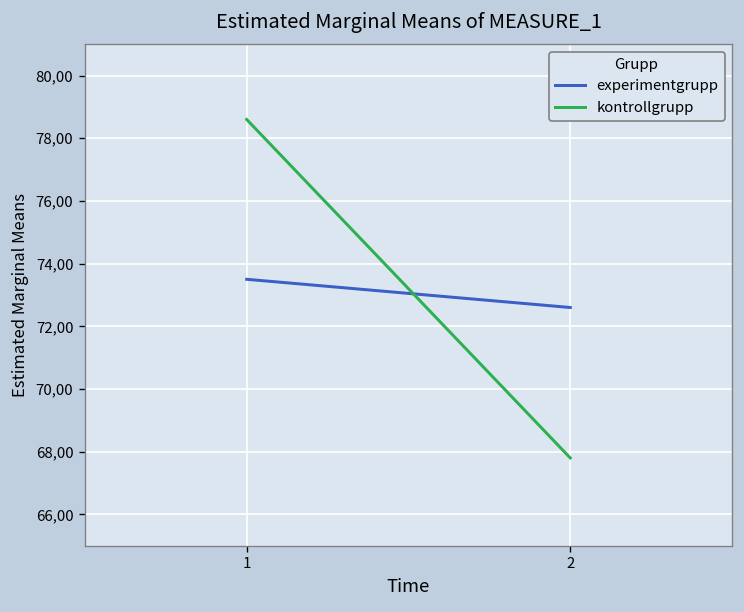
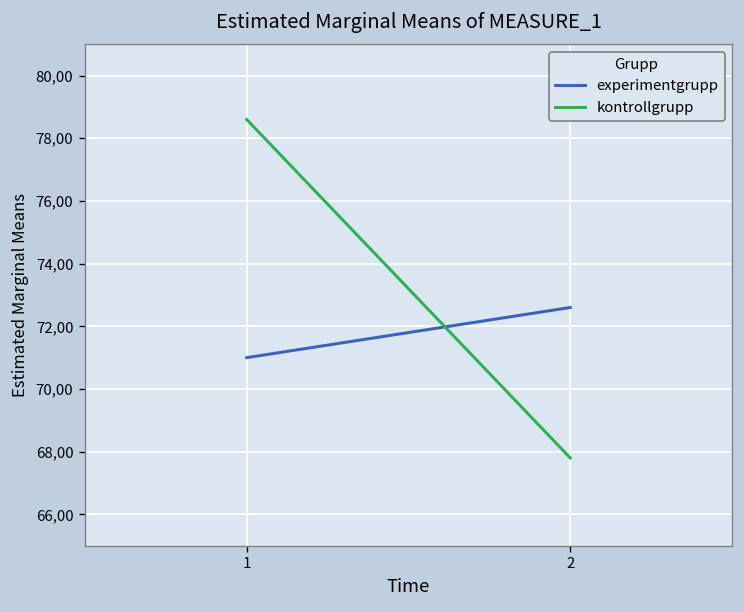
experimentgrupp, 1: 7350 -> 7100
